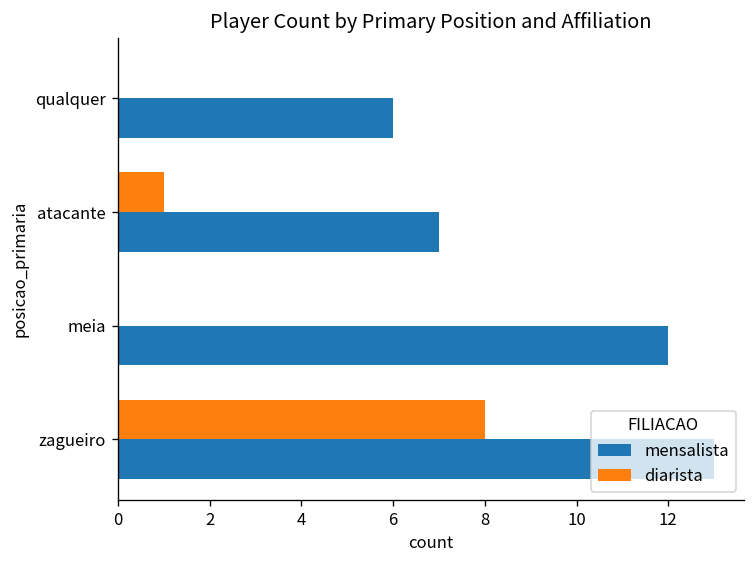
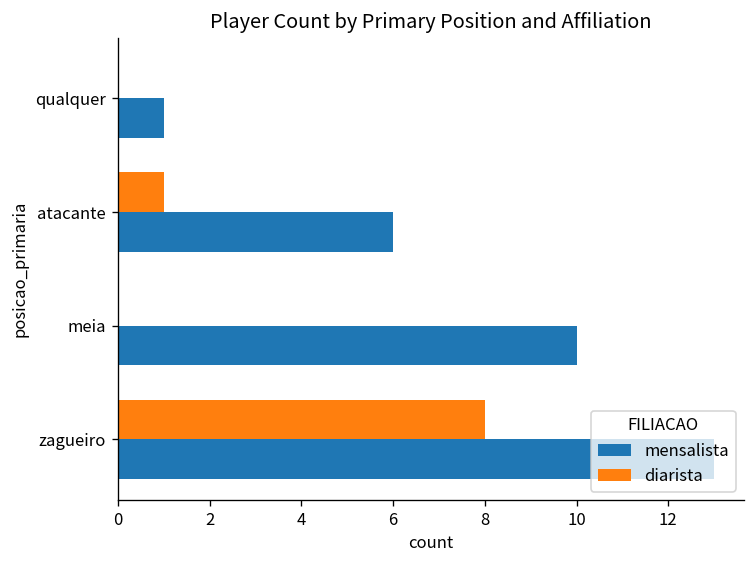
mensalista, qualquer: 6 -> 1
mensalista, atacante: 7 -> 6
mensalista, meia: 12 -> 10
